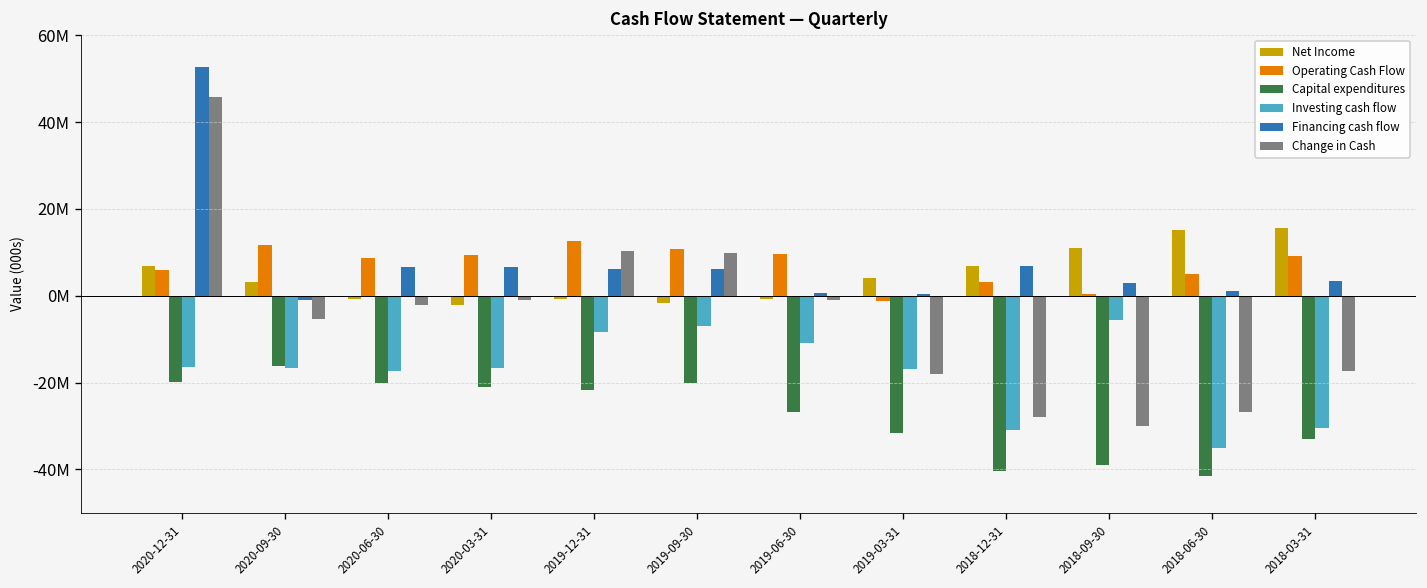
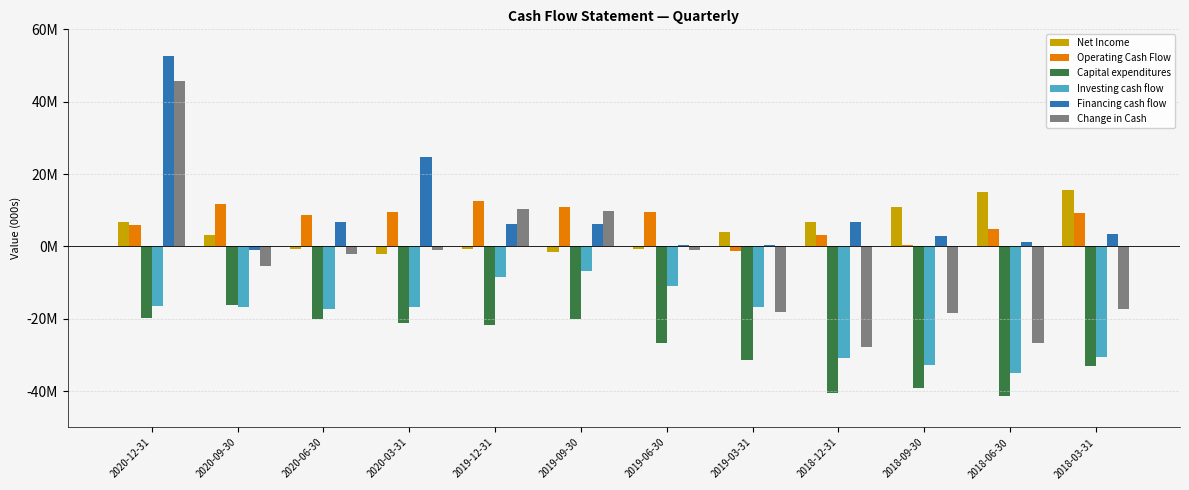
Financing cash flow, 2020-03-31: 7000000 -> 25000000
Investing cash flow, 2018-09-30: -6000000 -> -33000000
Change in Cash, 2018-09-30: -30000000 -> -18000000
